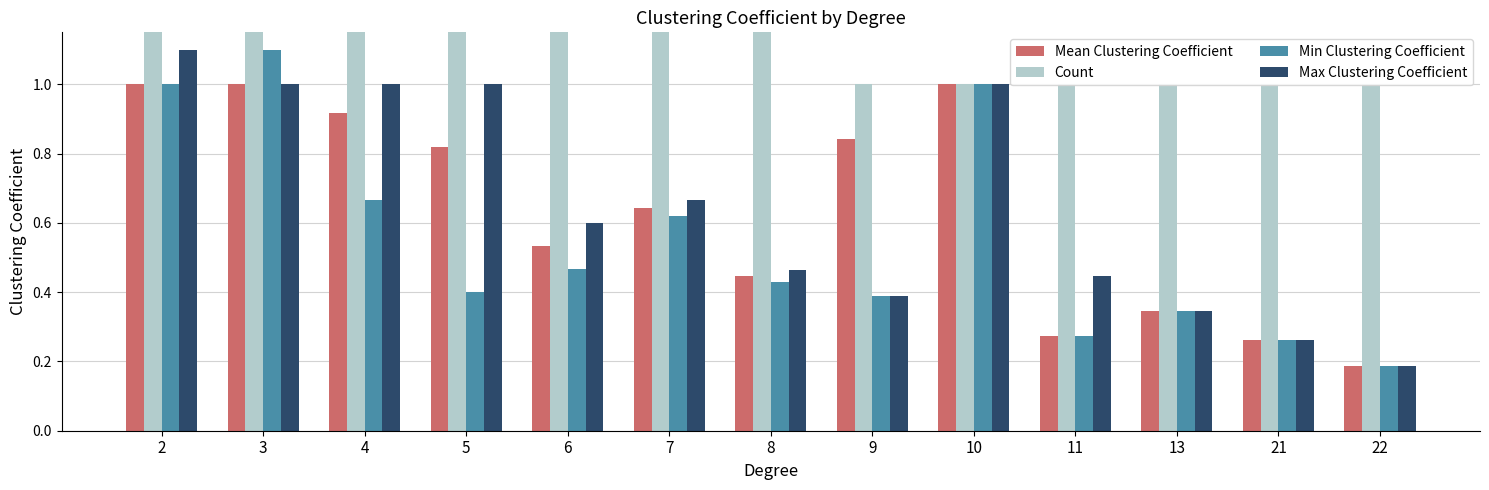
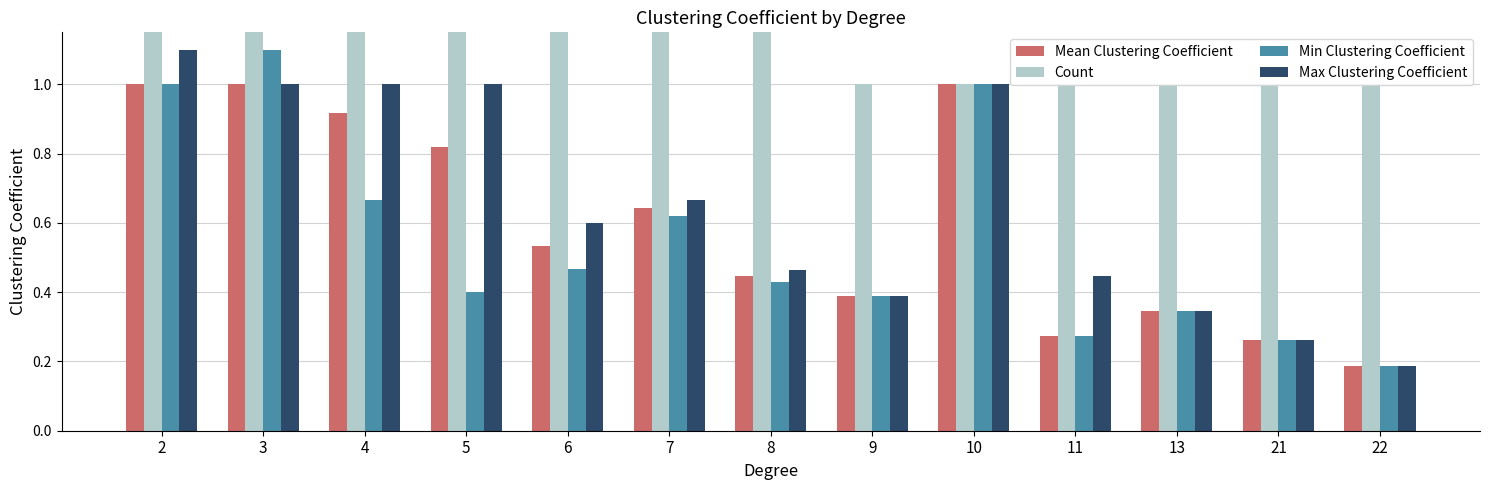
Mean Clustering Coefficient, 9: 0.84 -> 0.39
